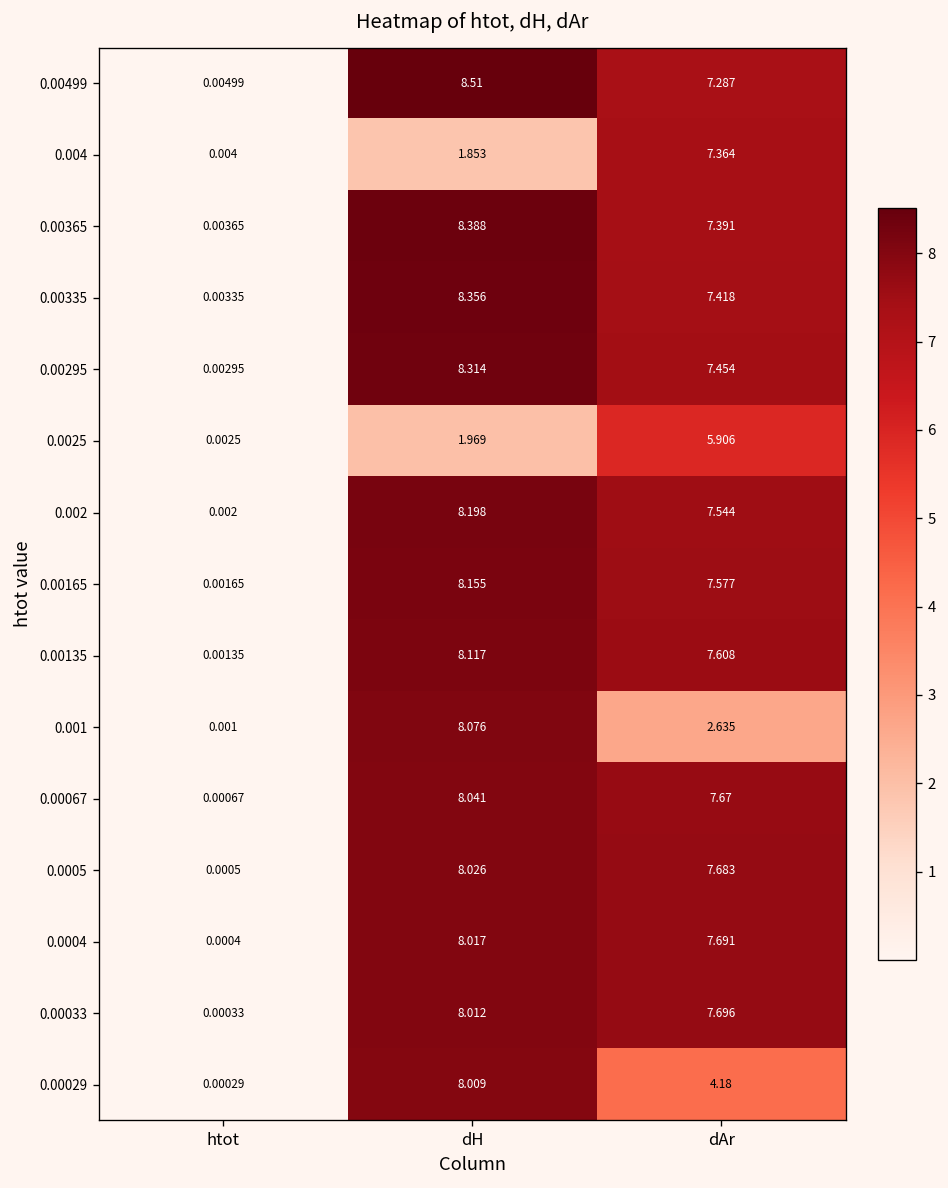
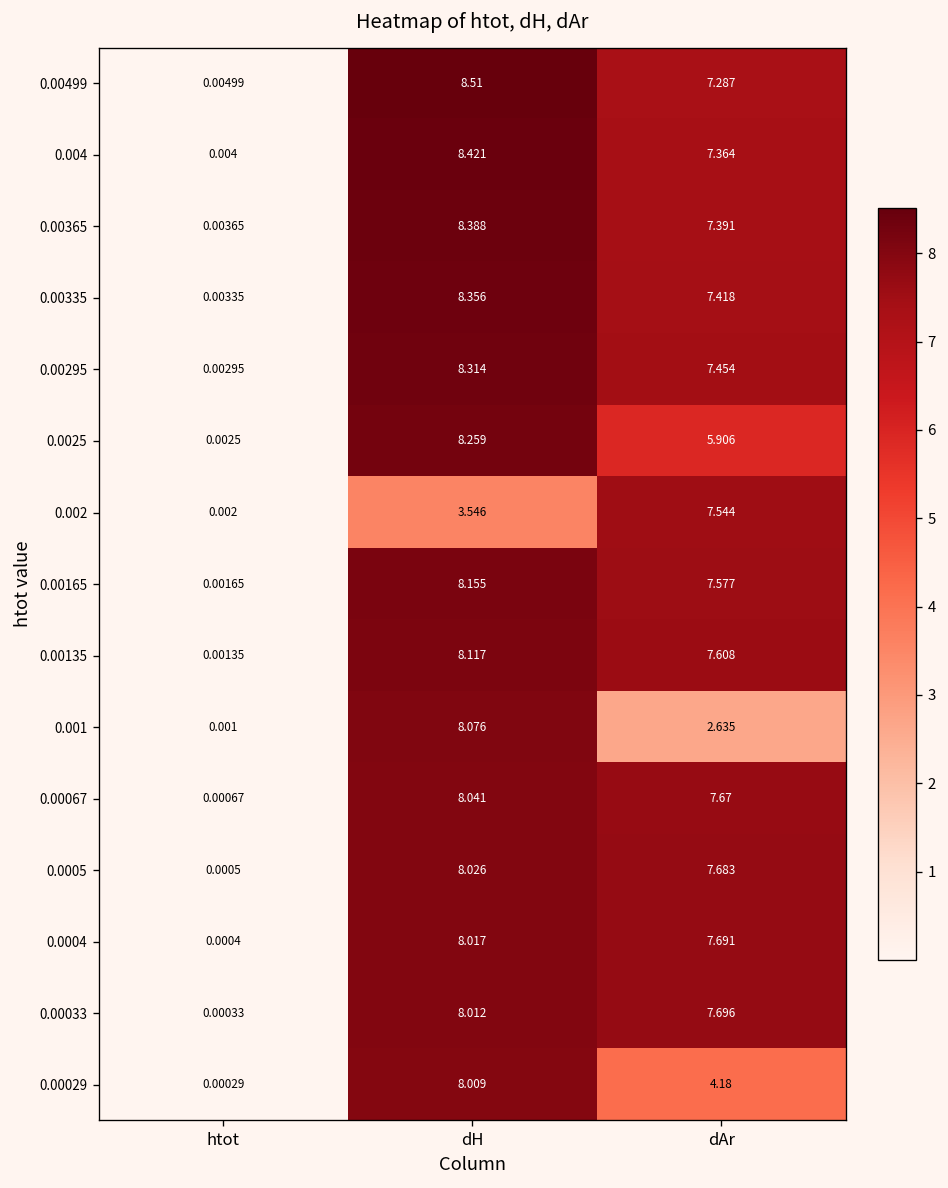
0.004, dH: 1.853 -> 8.421
0.0025, dH: 1.969 -> 8.259
0.002, dH: 8.198 -> 3.546
